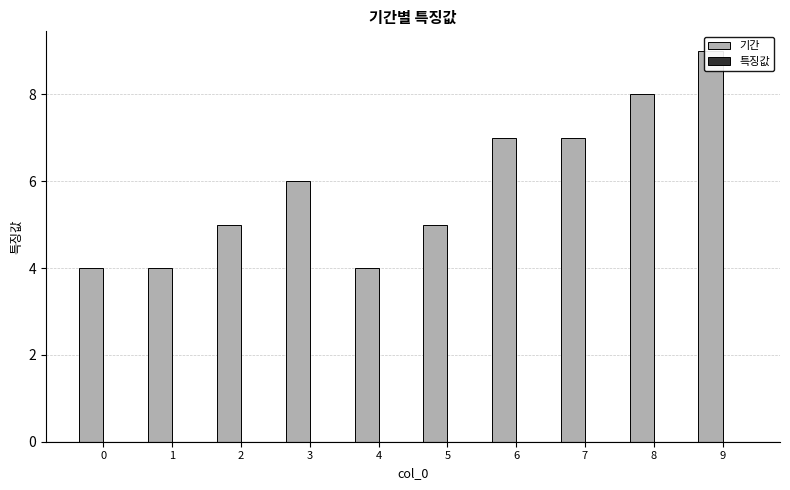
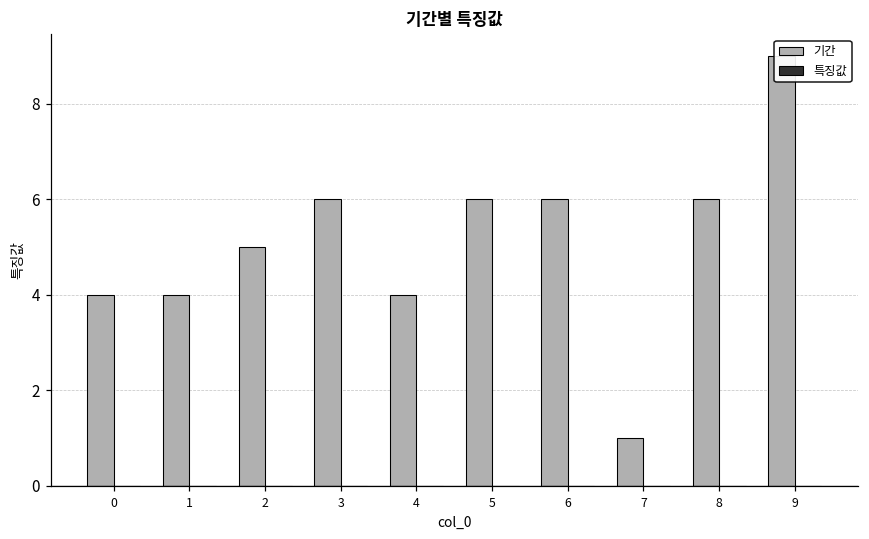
기간, 5: 5 -> 6
기간, 6: 7 -> 6
기간, 7: 7 -> 1
기간, 8: 8 -> 6
